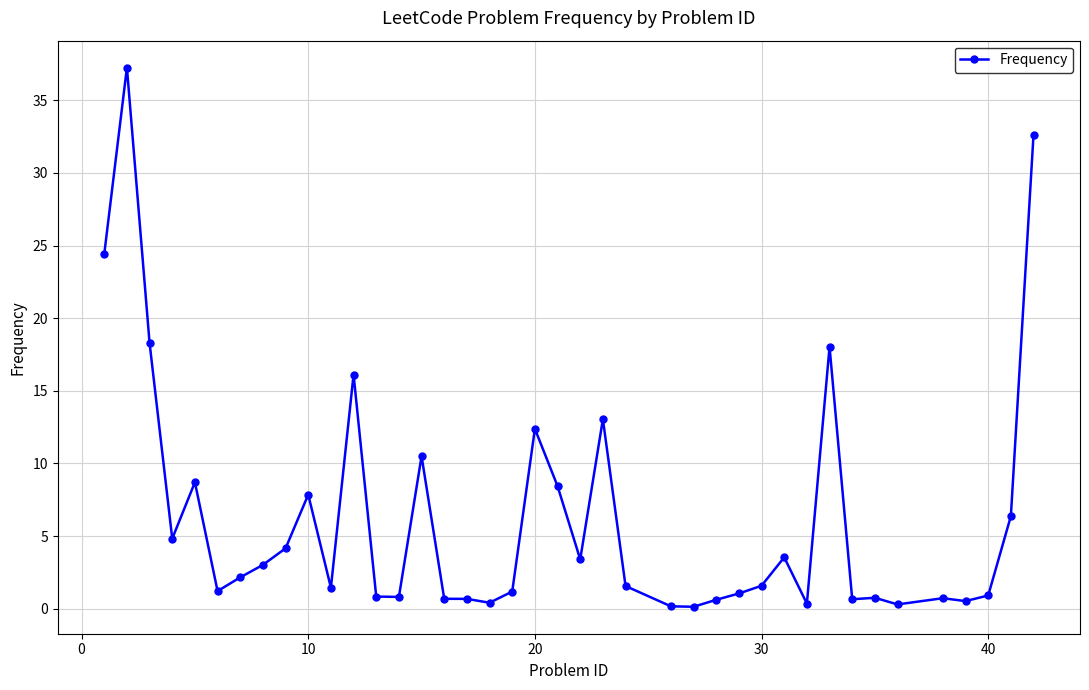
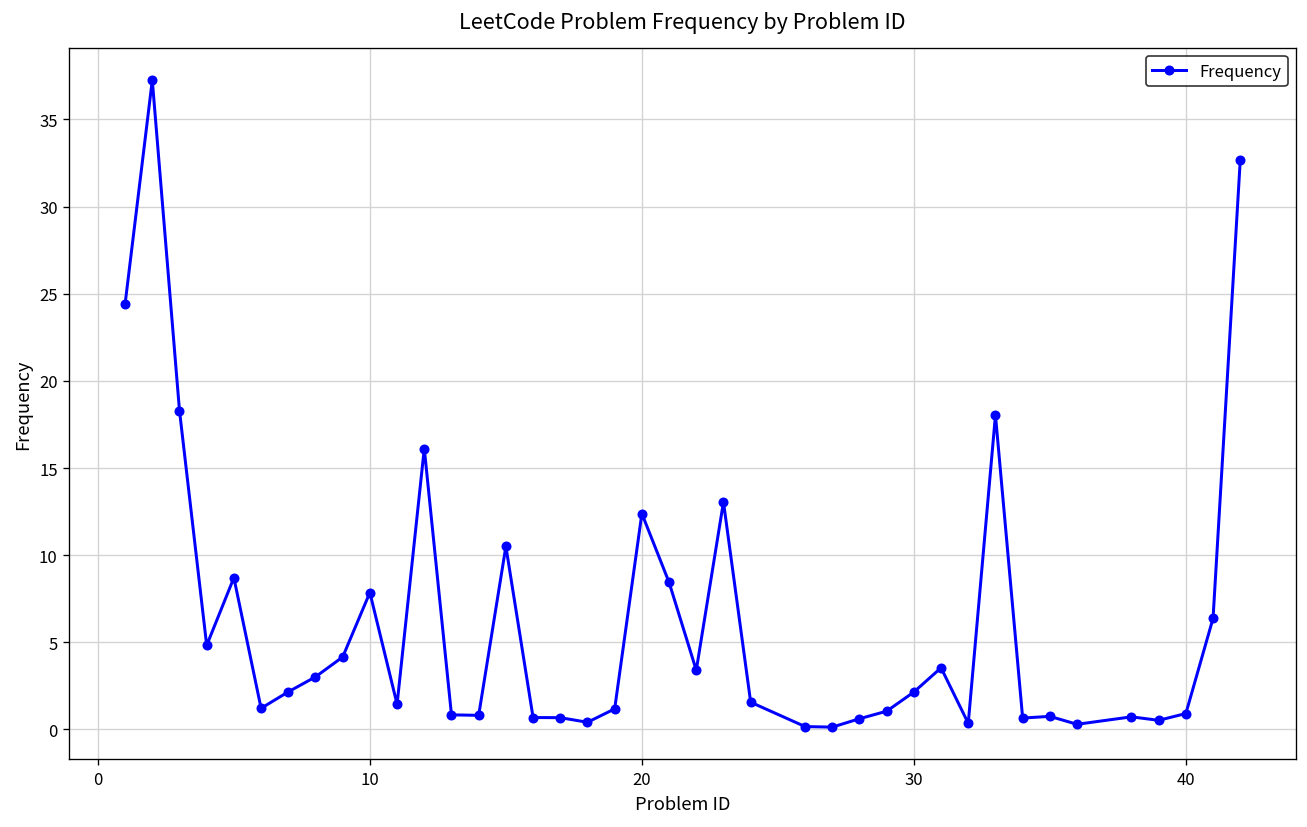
30: 1.6 -> 2.1
